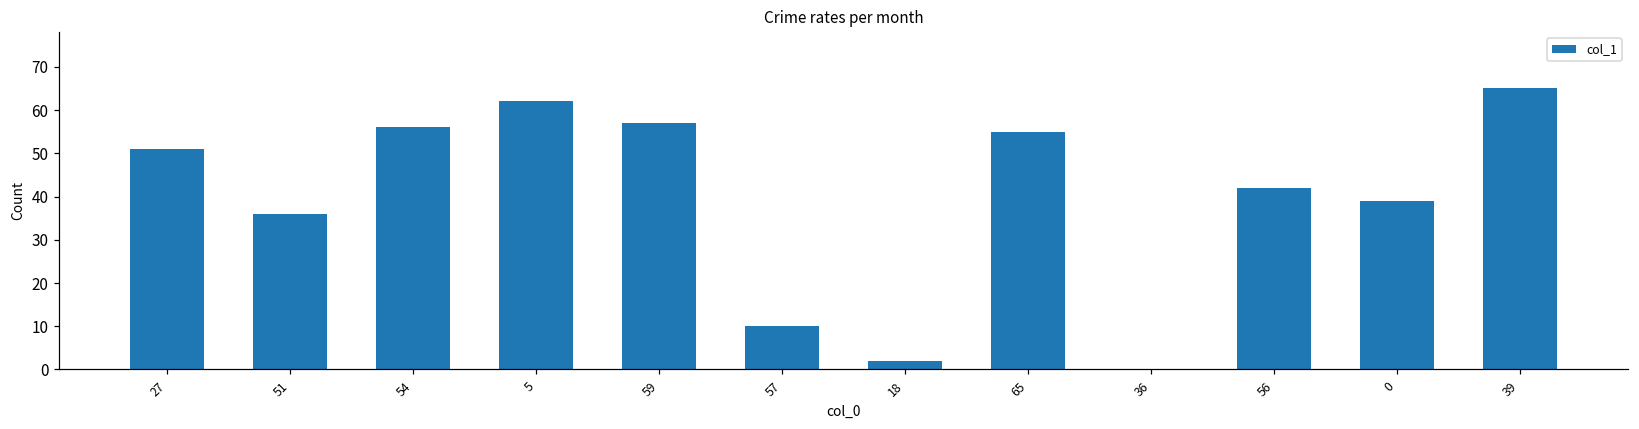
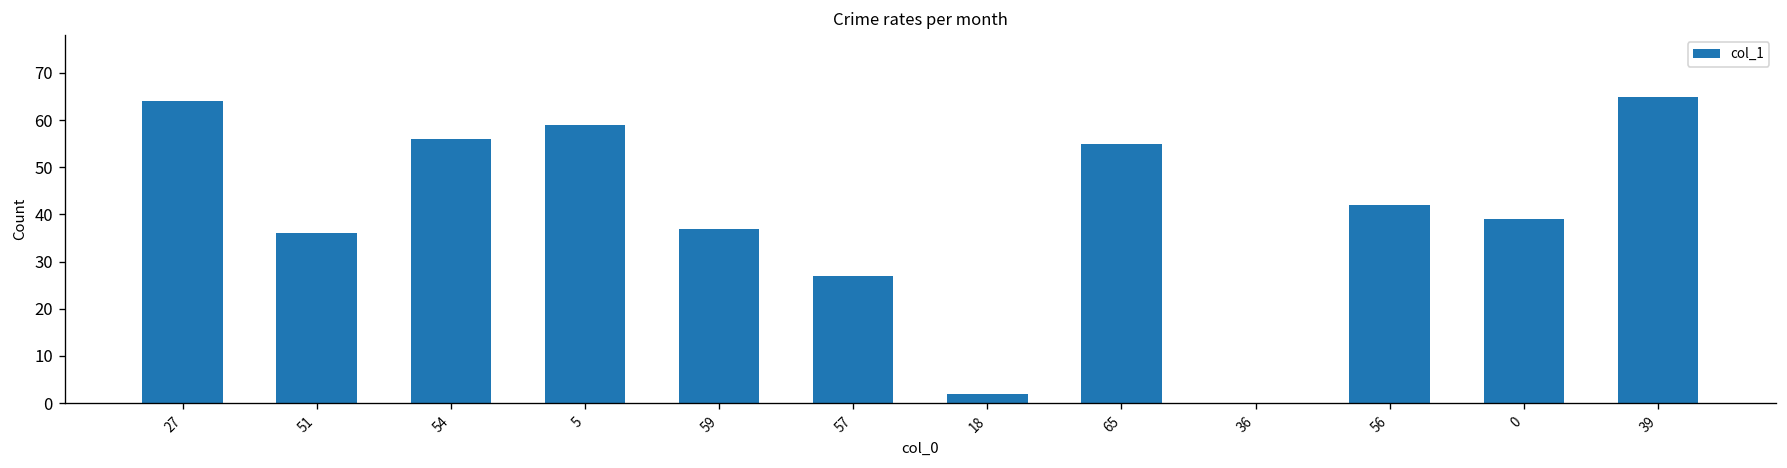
27: 51 -> 64
5: 62 -> 59
59: 57 -> 37
57: 10 -> 27
